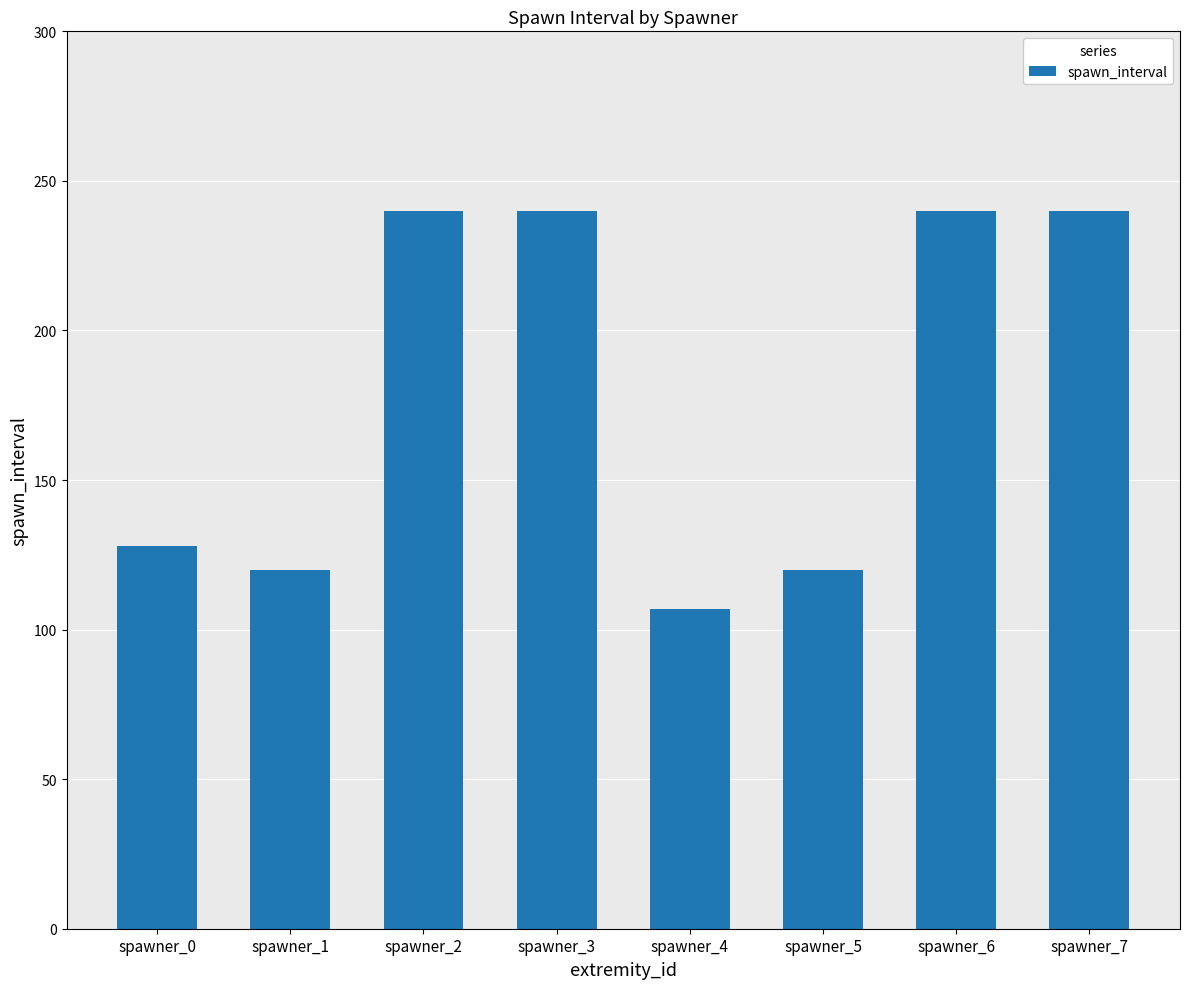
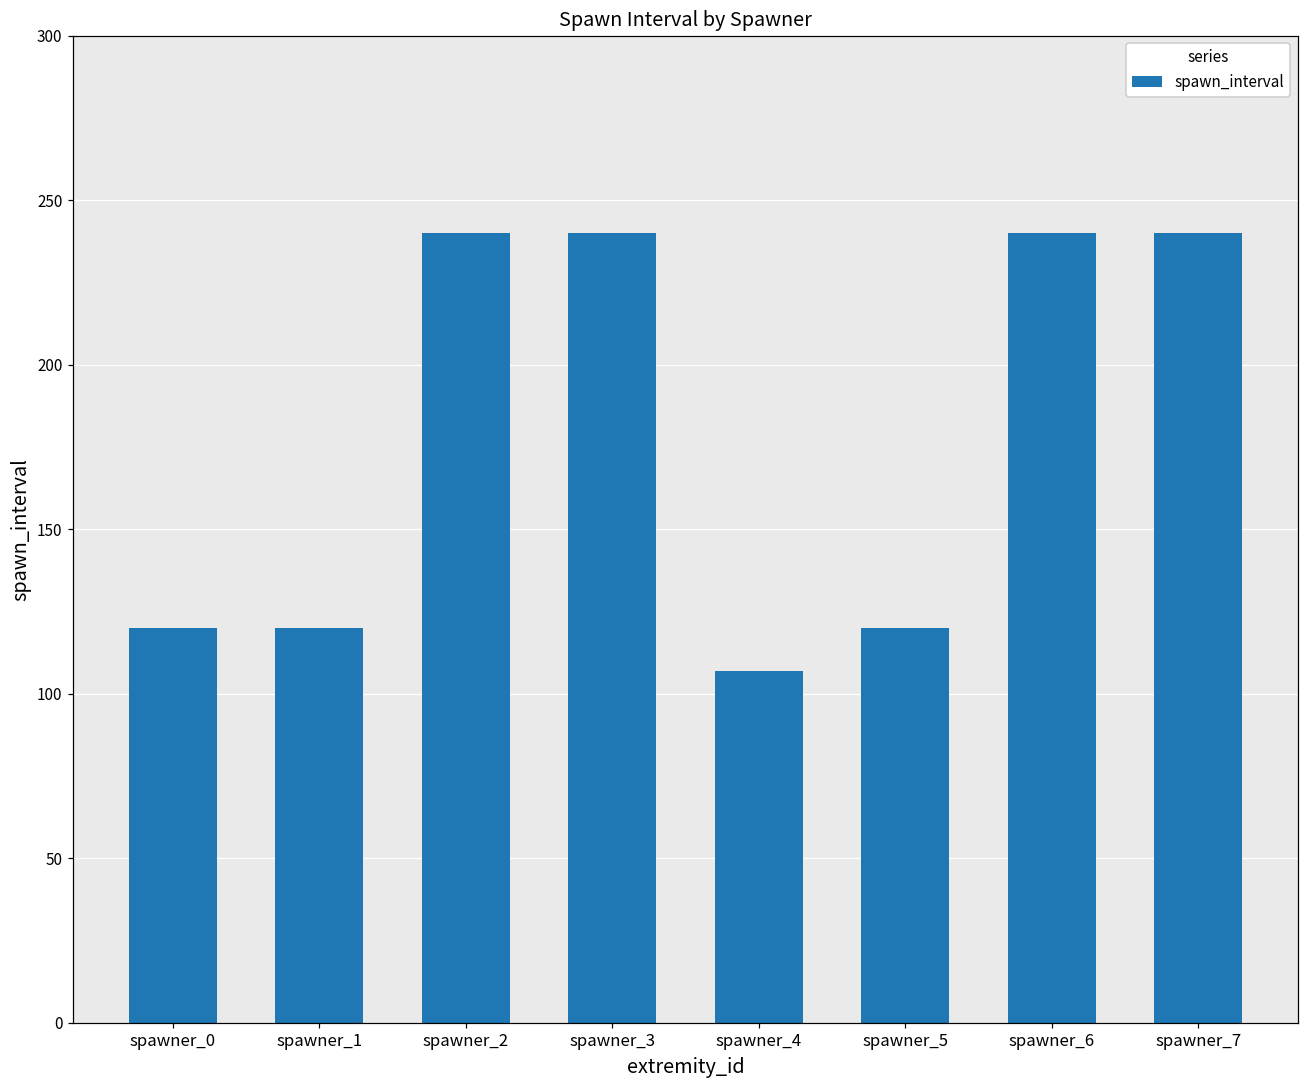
spawner_0: 128 -> 120
